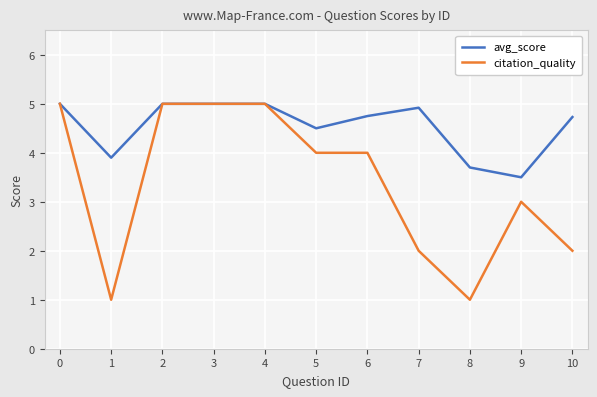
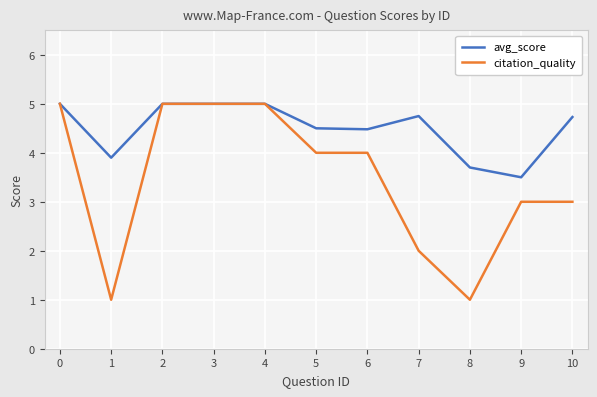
avg_score, 6: 4.8 -> 4.5
avg_score, 7: 4.9 -> 4.8
citation_quality, 10: 2 -> 3
